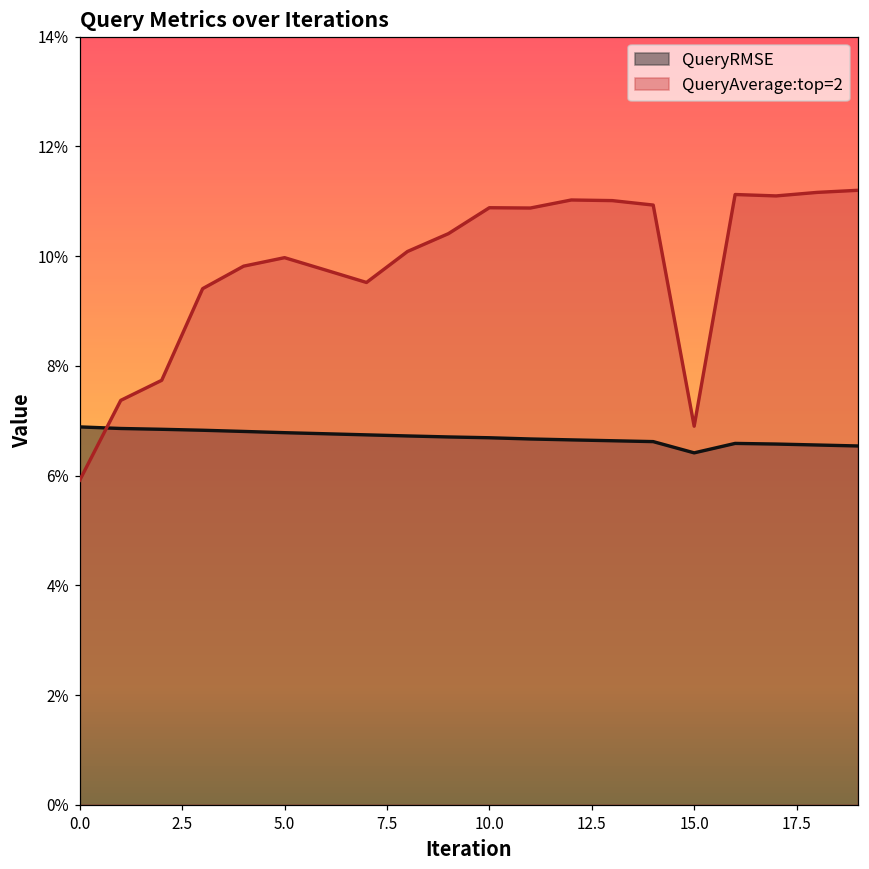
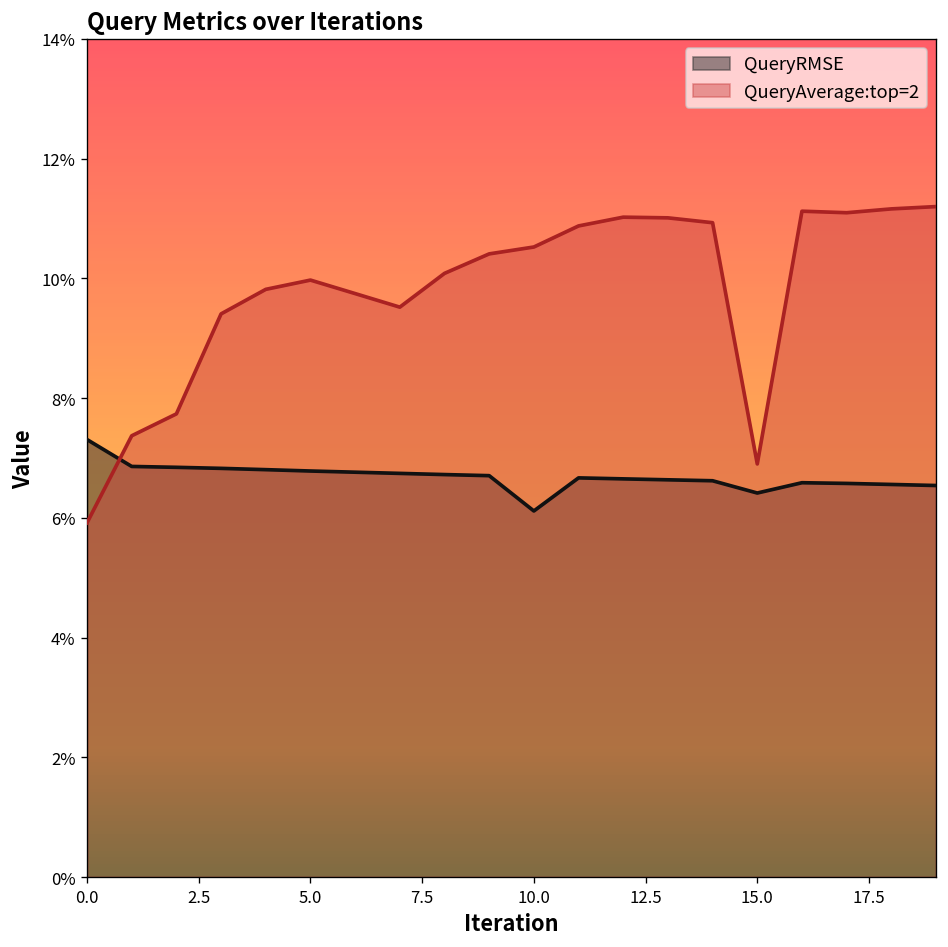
QueryRMSE, 0.0: 6.9% -> 7.3%
QueryRMSE, 10.0: 6.7% -> 6.1%
QueryAverage:top=2, 10.0: 10.9% -> 10.5%
